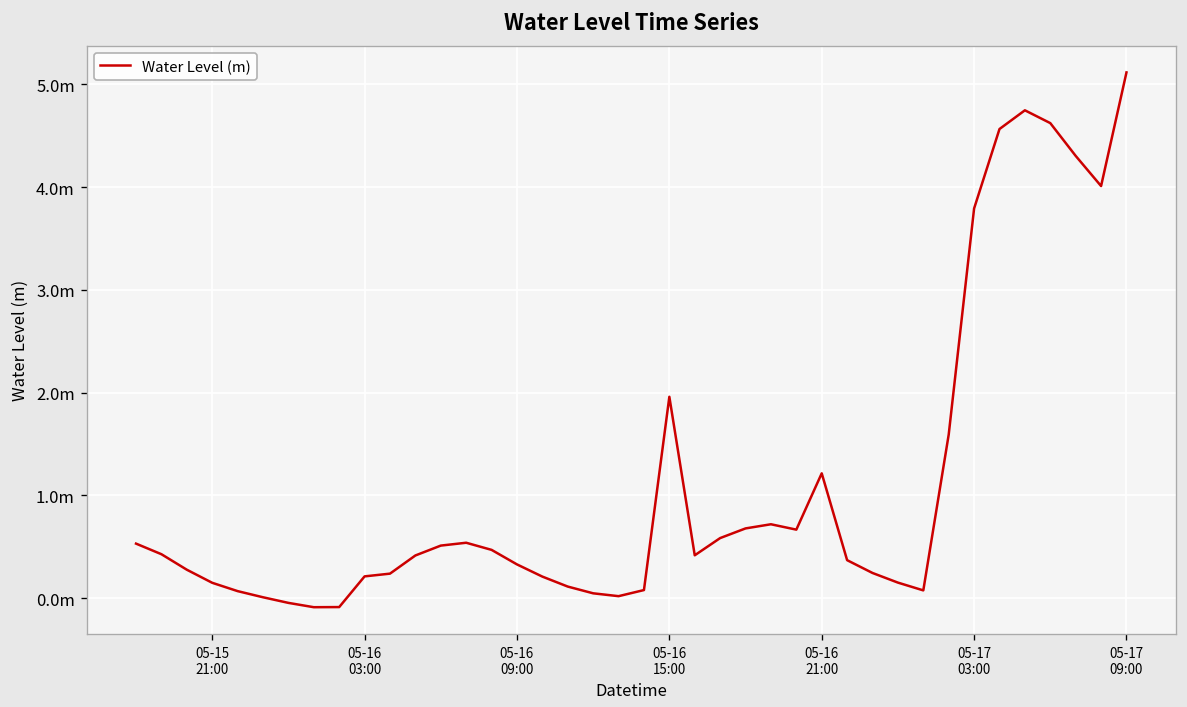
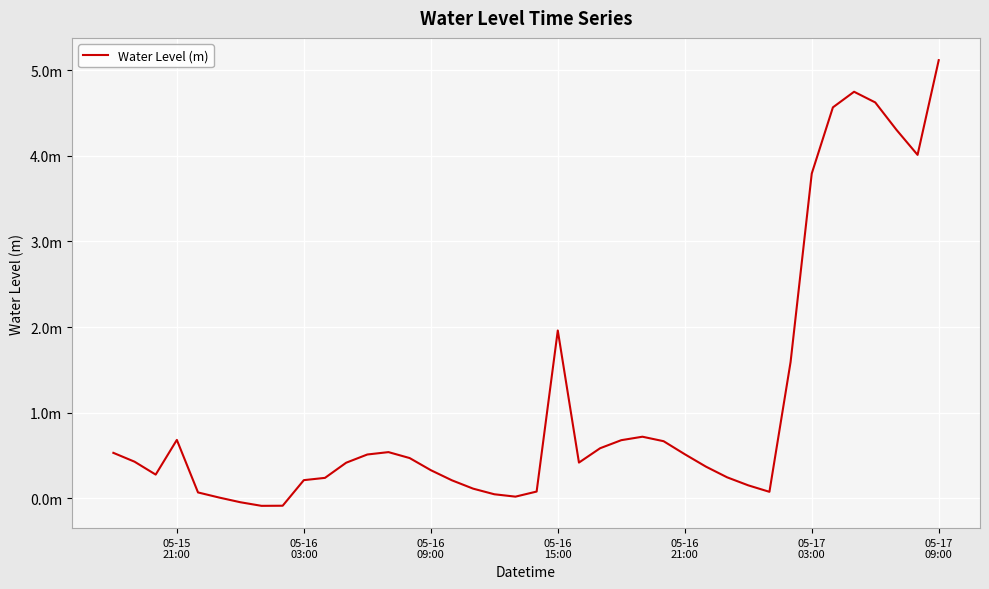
05-15 21:00: 0.1m -> 0.7m
05-16 21:00: 1.2m -> 0.5m
